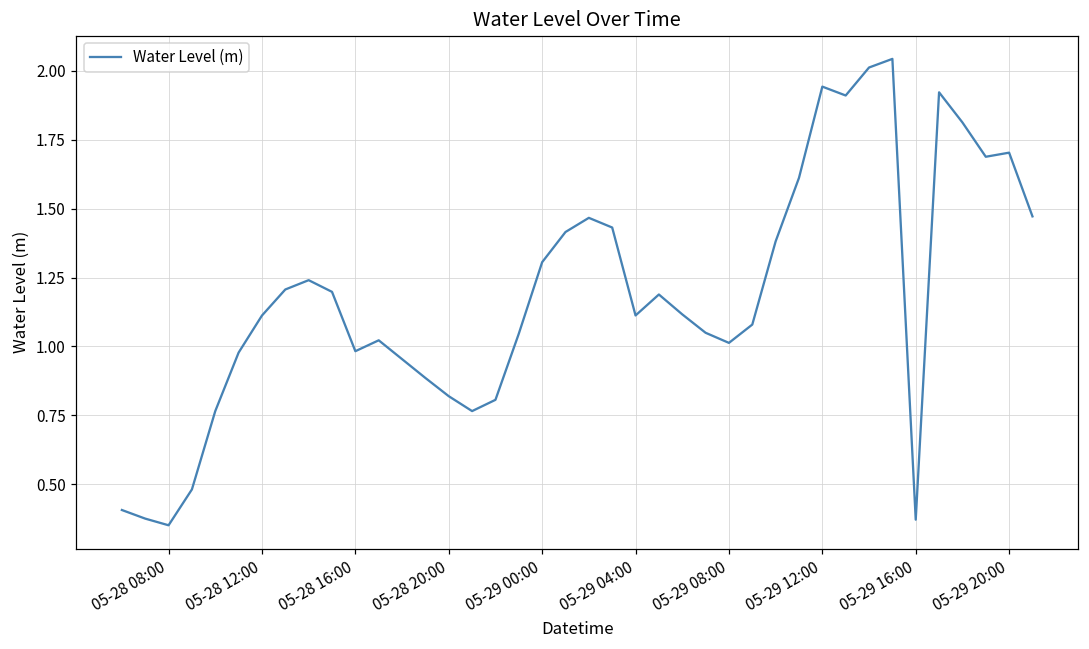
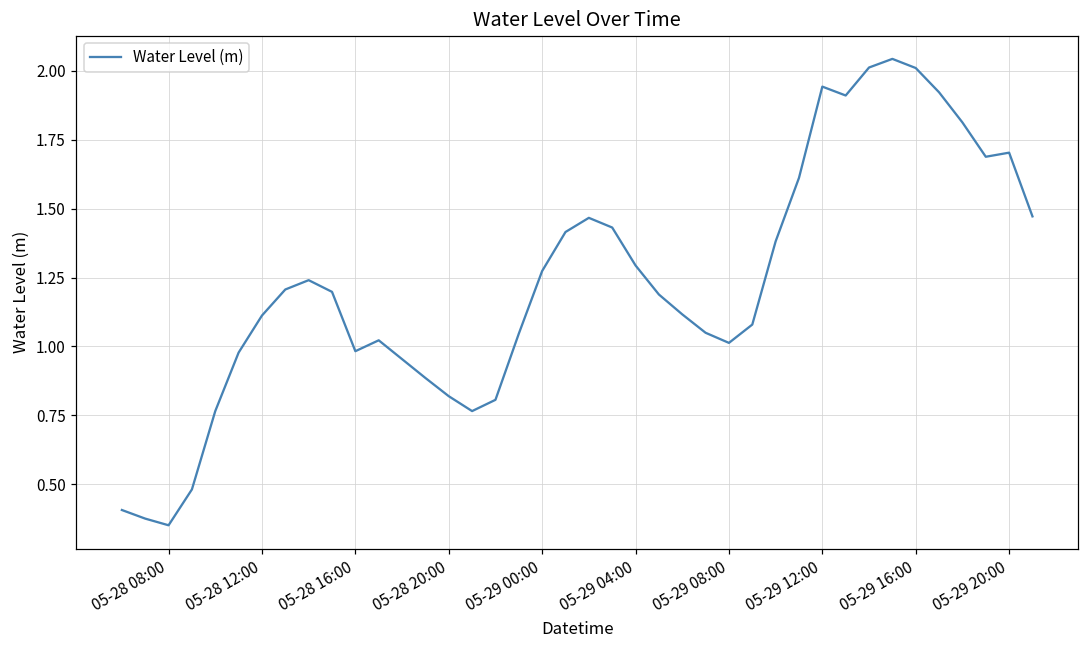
05-29 00:00: 1.31 -> 1.27
05-29 04:00: 1.11 -> 1.29
05-29 16:00: 0.37 -> 2.01
